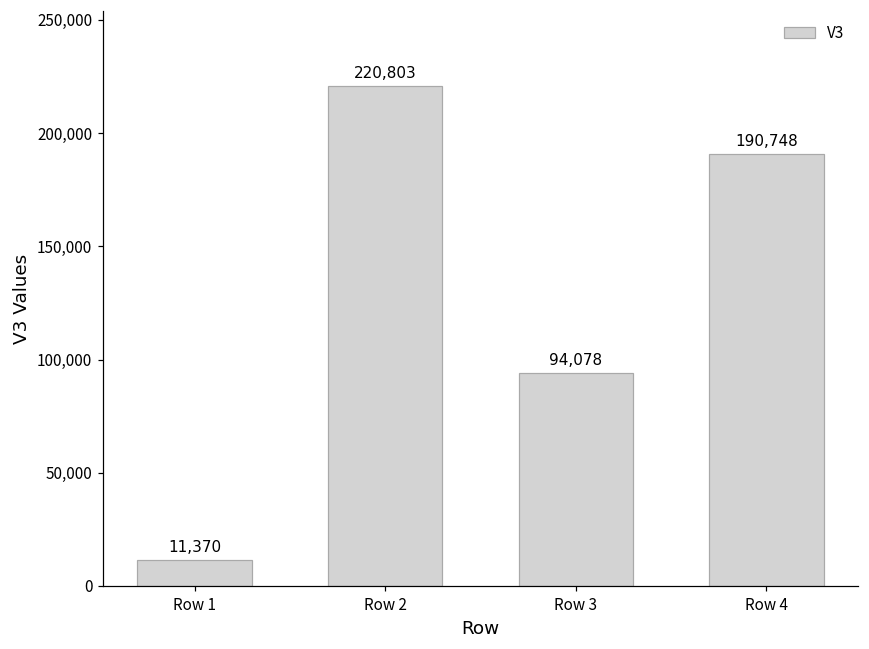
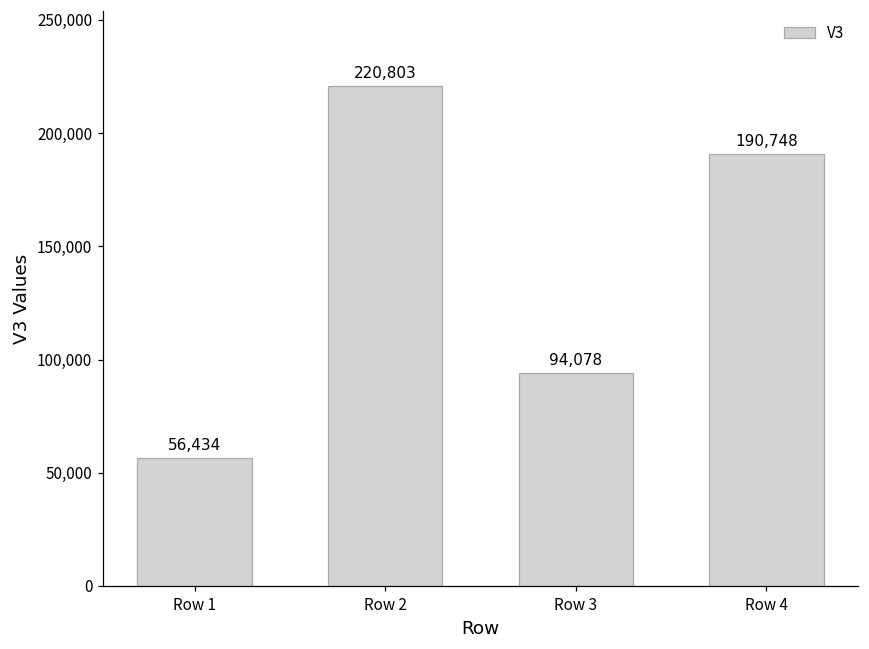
Row 1: 11,370 -> 56,434
